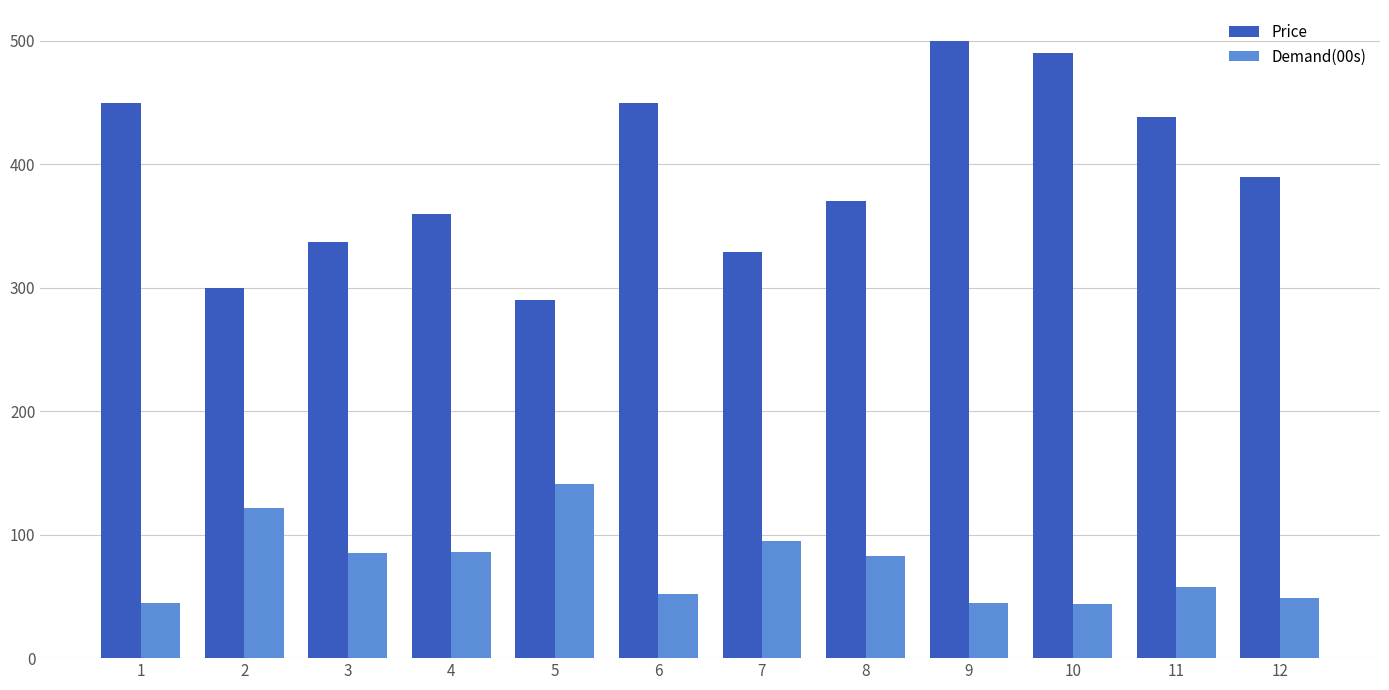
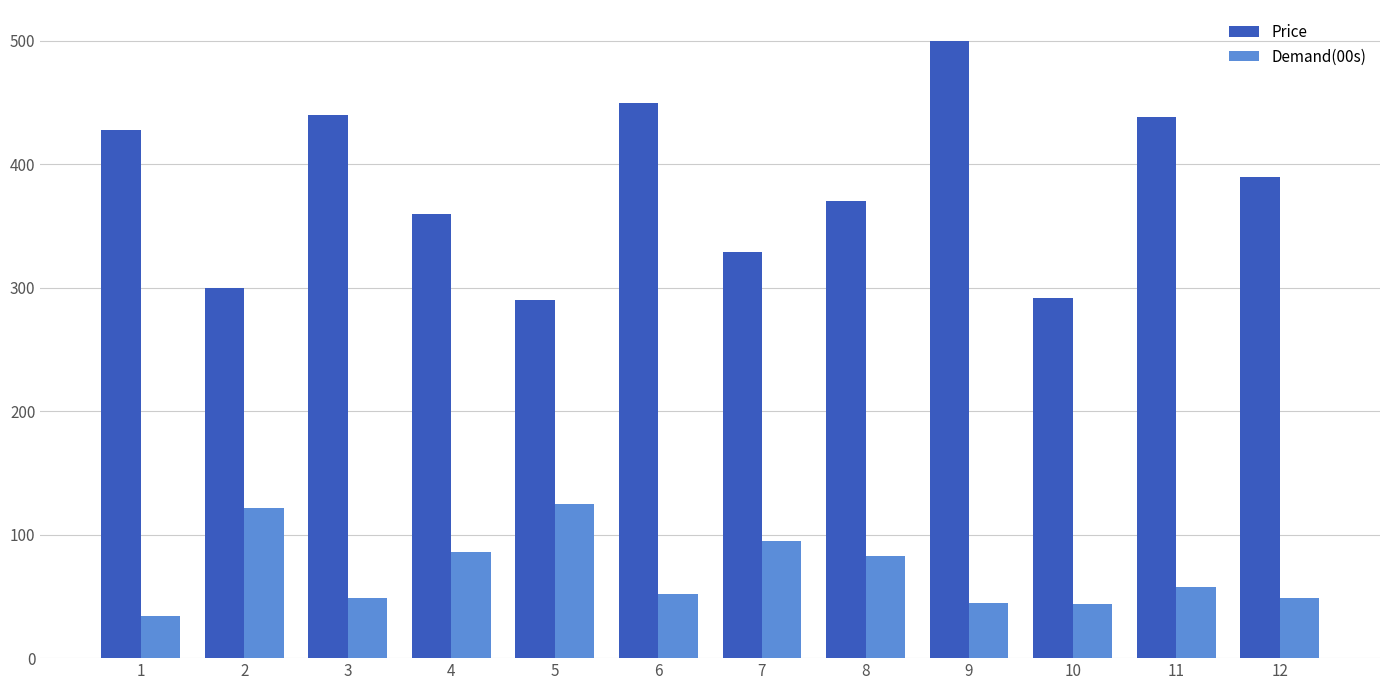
Price, 1: 450 -> 428
Demand(00s), 1: 45 -> 34
Price, 3: 337 -> 440
Demand(00s), 3: 85 -> 49
Demand(00s), 5: 141 -> 125
Price, 10: 490 -> 292
